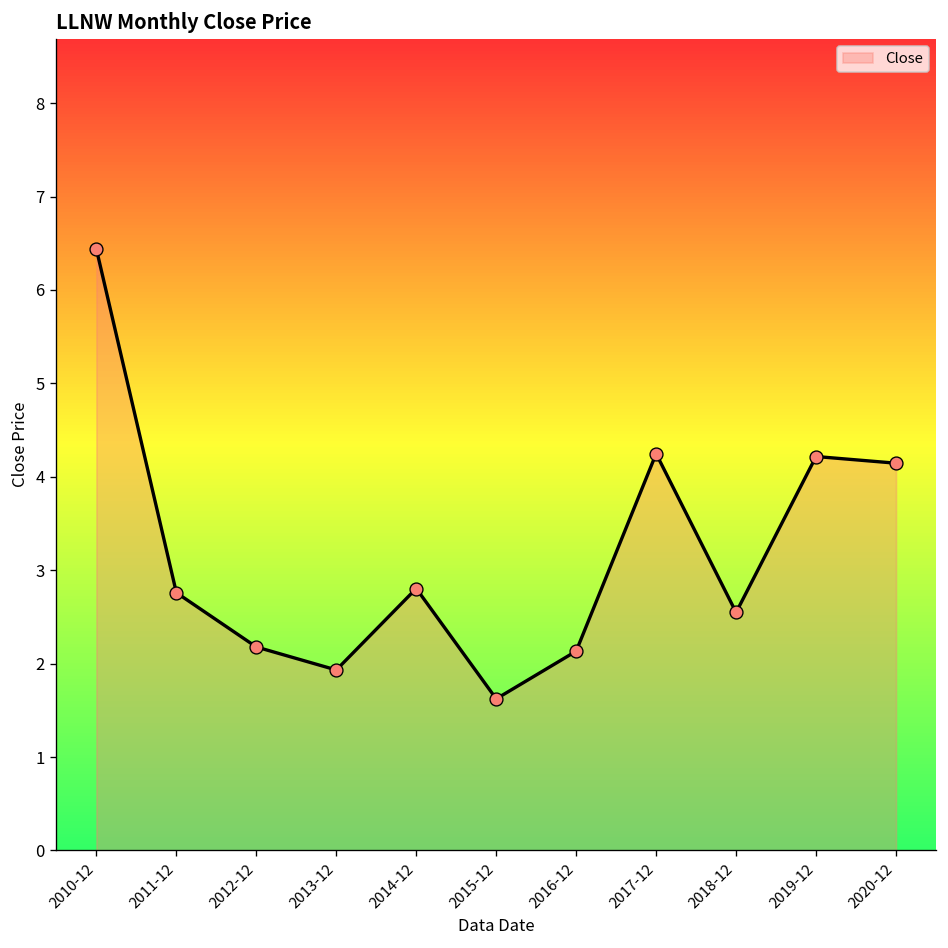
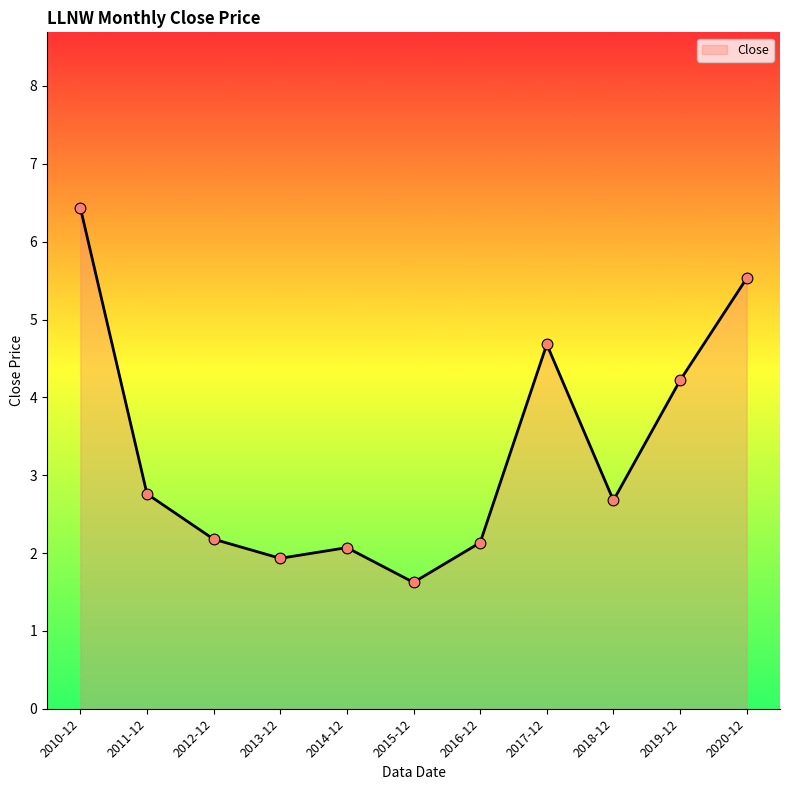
2014-12: 2.8 -> 2.1
2017-12: 4.2 -> 4.7
2018-12: 2.5 -> 2.7
2020-12: 4.1 -> 5.5
